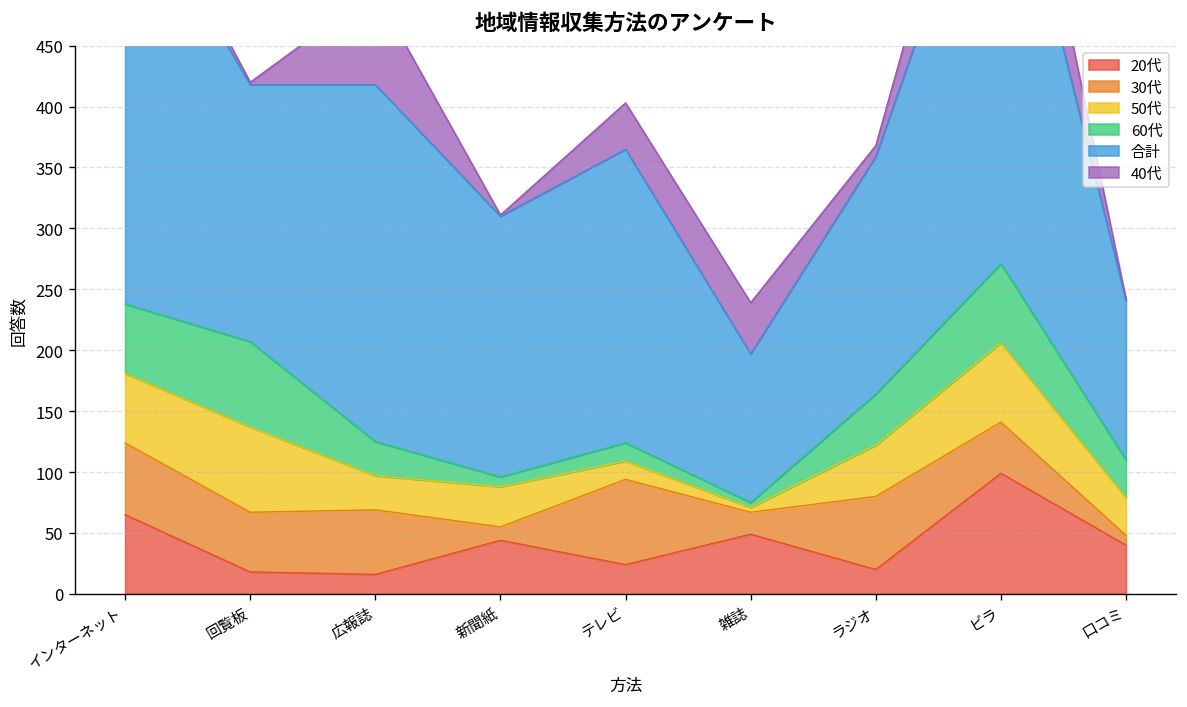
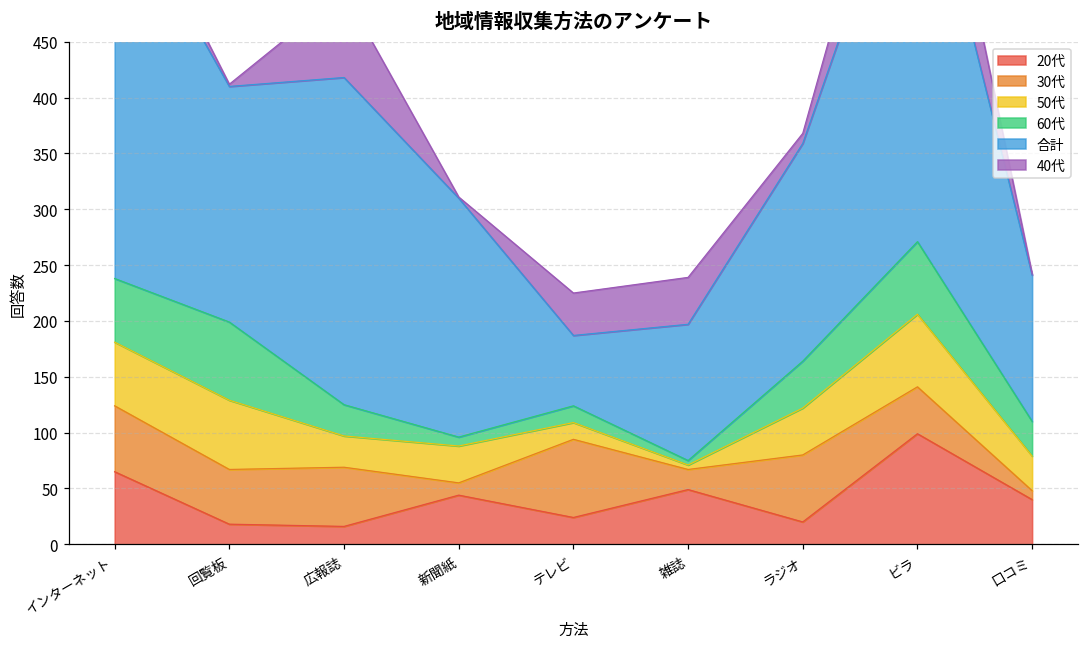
50代, 回覧板: 70 -> 62
合計, テレビ: 241 -> 63
